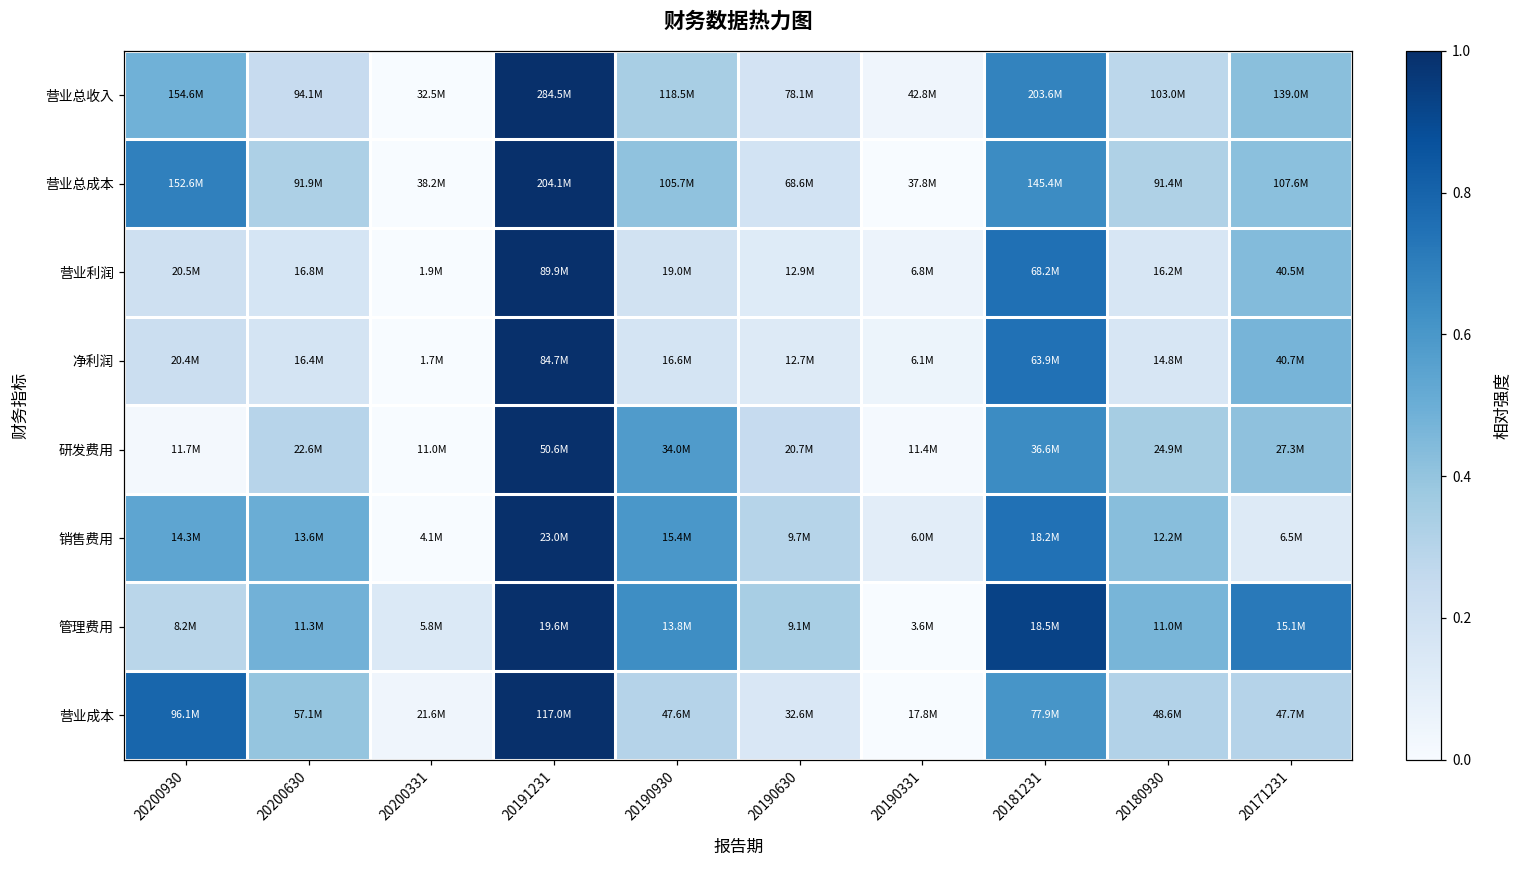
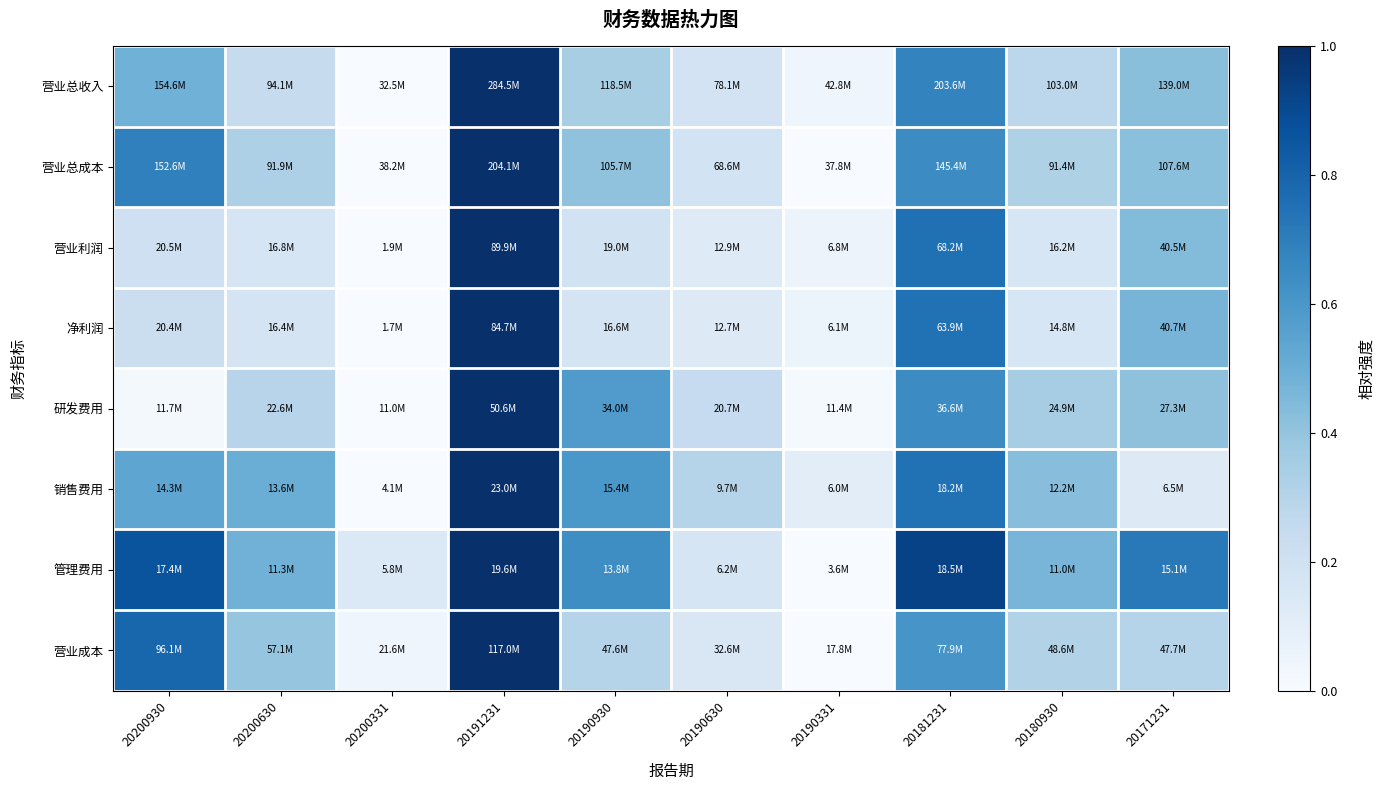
管理费用, 20200930: 8.2M -> 17.4M
管理费用, 20190630: 9.1M -> 6.2M
